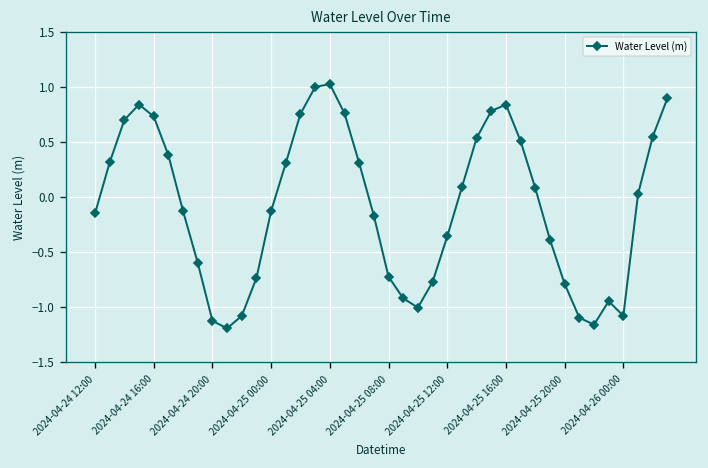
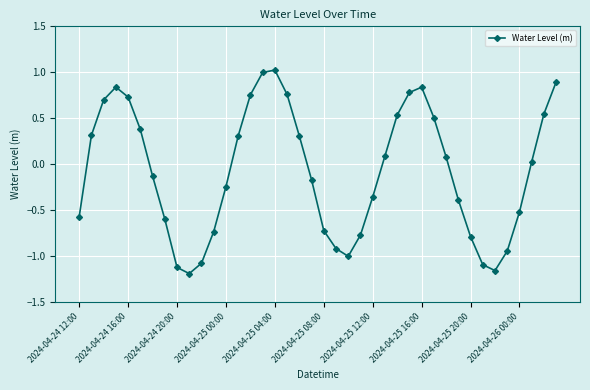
2024-04-24 12:00: -0.1 -> -0.6
2024-04-25 00:00: -0.1 -> -0.2
2024-04-26 00:00: -1.1 -> -0.5
